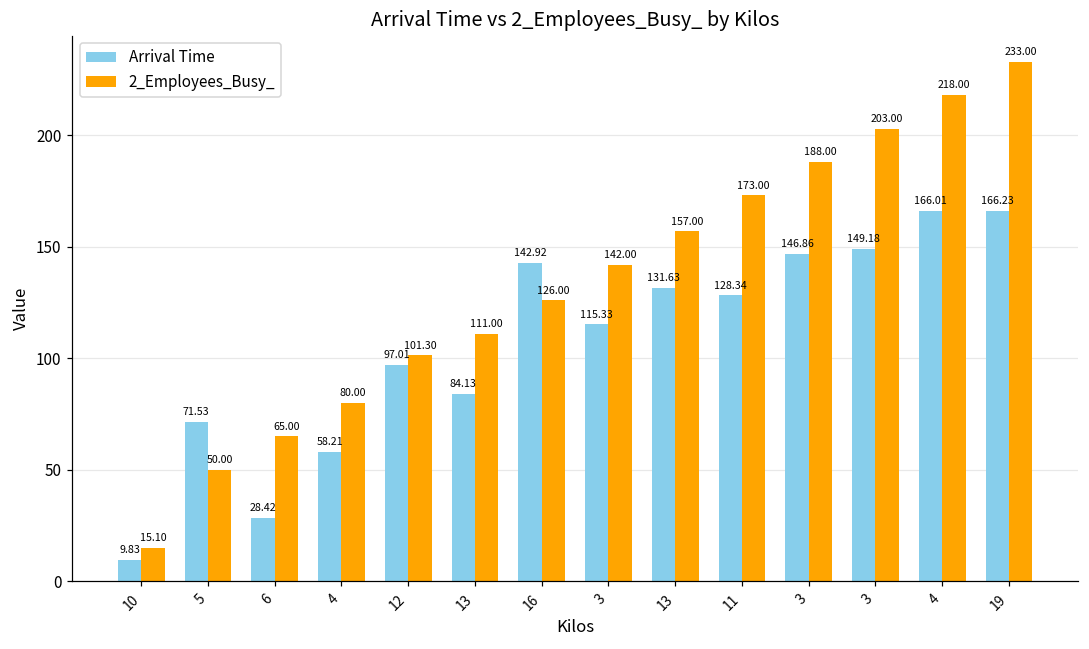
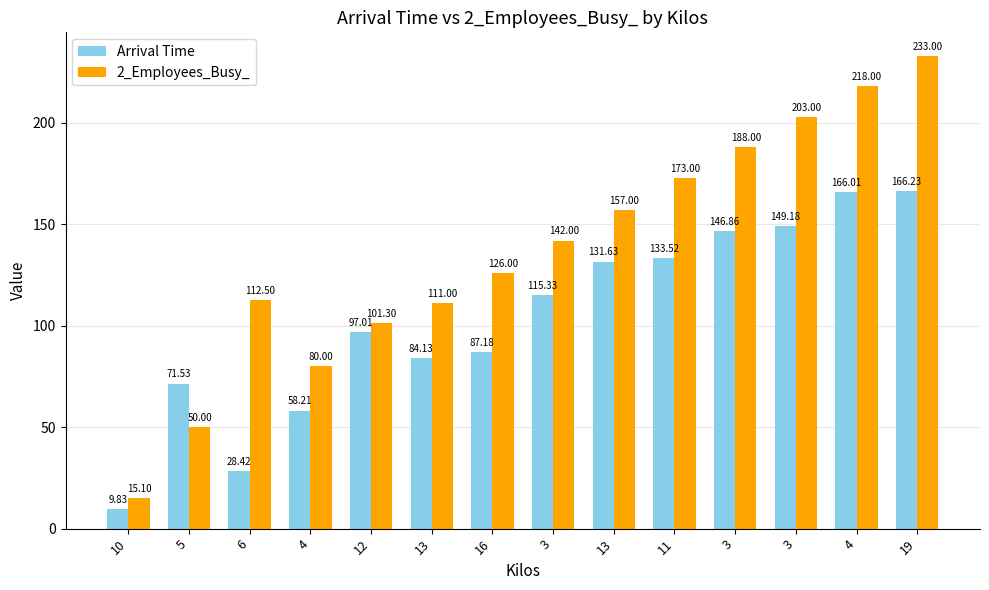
2_Employees_Busy_, 6: 65.00 -> 112.50
Arrival Time, 16: 142.92 -> 87.18
Arrival Time, 11: 128.34 -> 133.52
